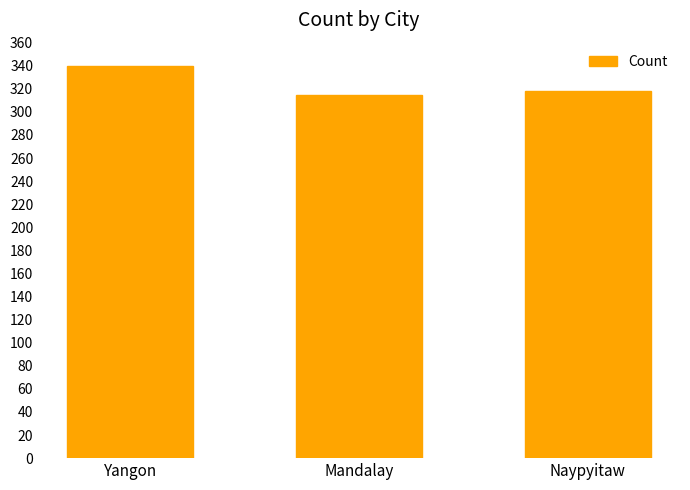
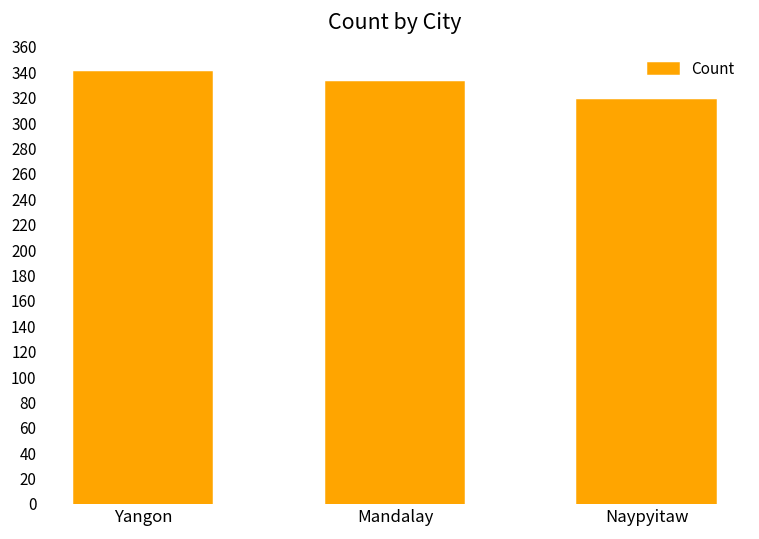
Mandalay: 315 -> 332
